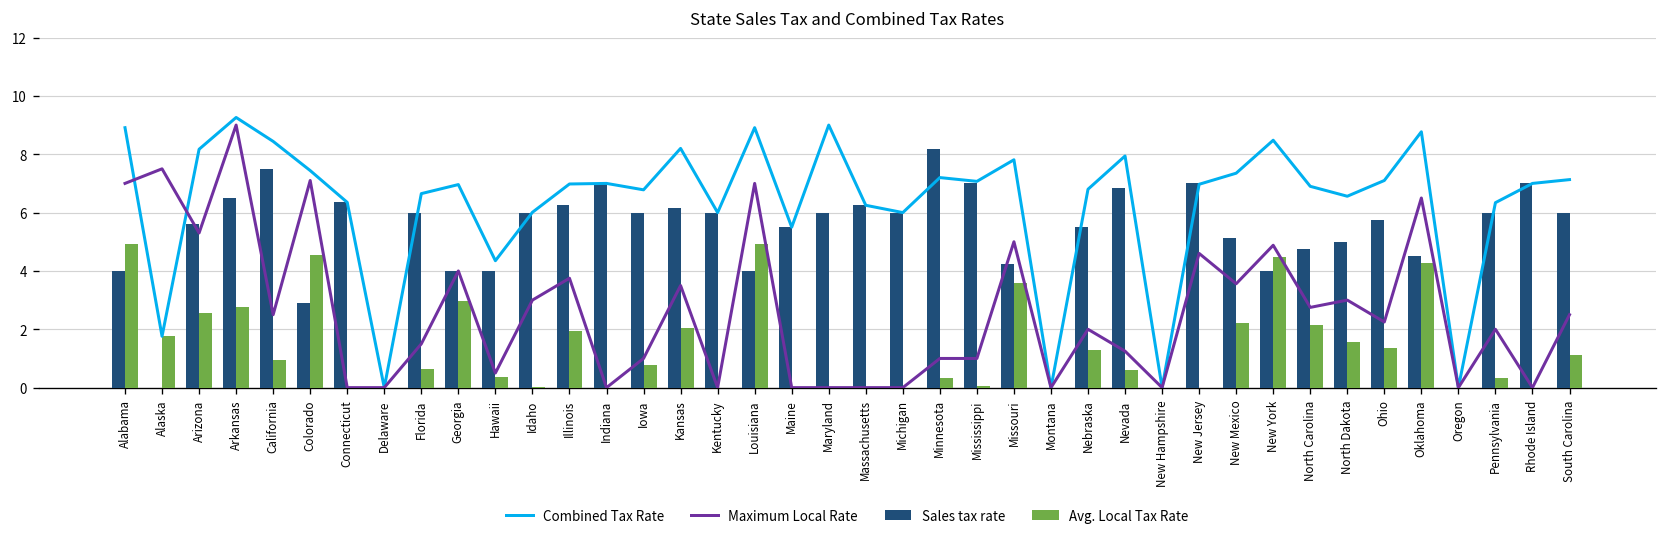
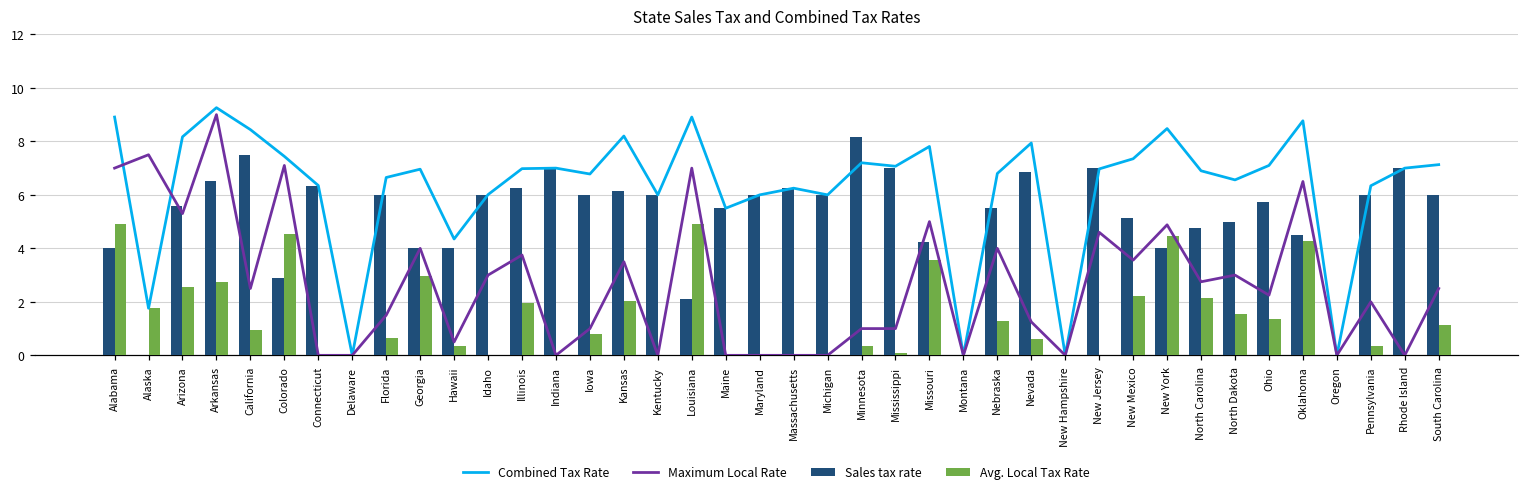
Sales tax rate, Louisiana: 4.0 -> 2.1
Combined Tax Rate, Maryland: 9 -> 6
Maximum Local Rate, Nebraska: 2 -> 4
